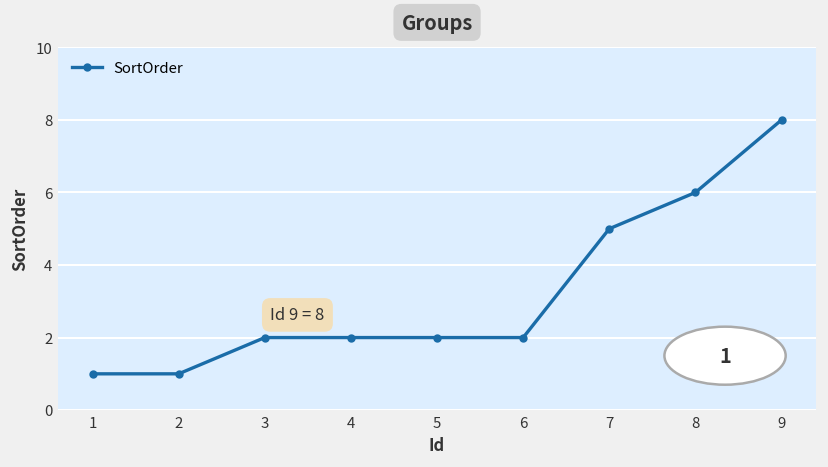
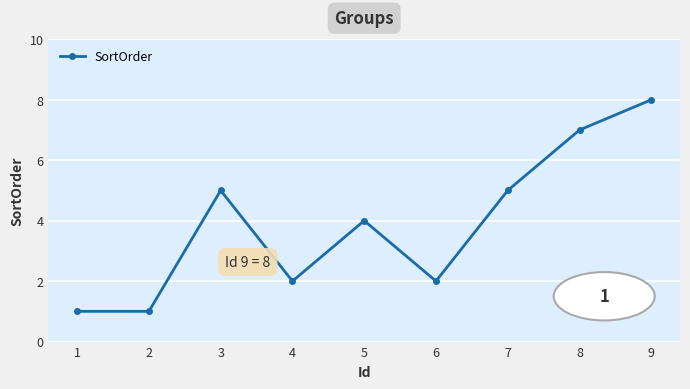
3: 2 -> 5
5: 2 -> 4
8: 6 -> 7
